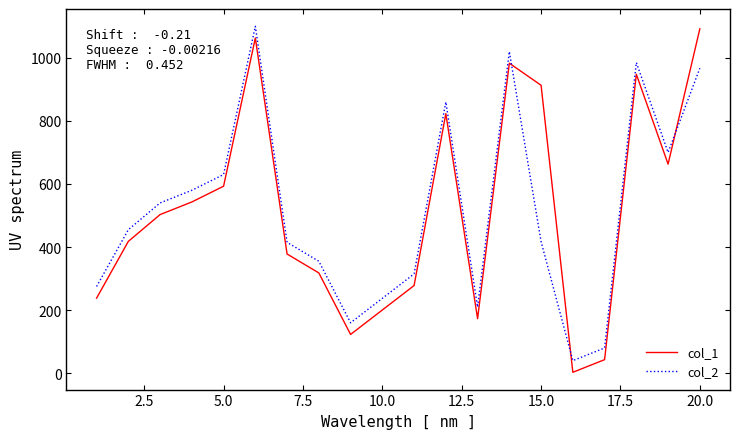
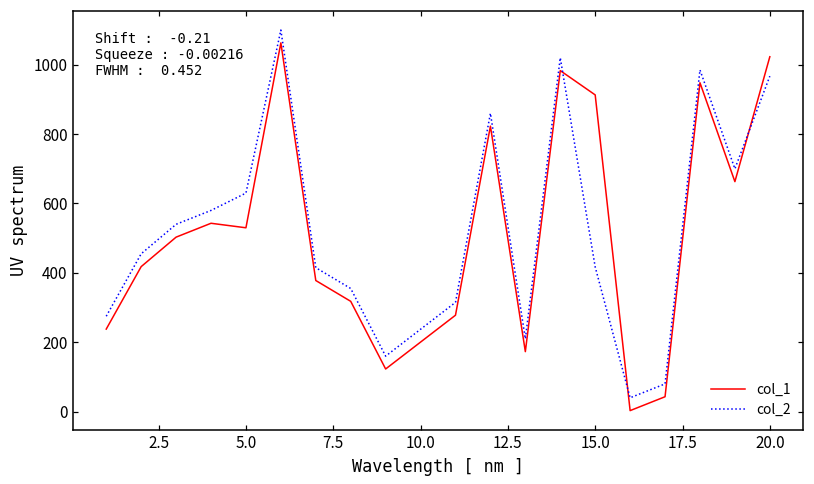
col_1, 5.0: 590 -> 530
col_1, 20.0: 1090 -> 1020
